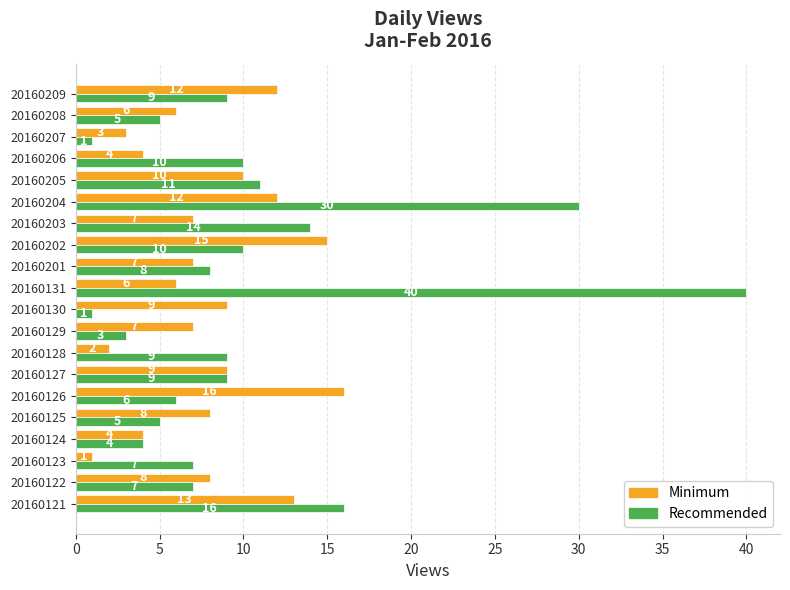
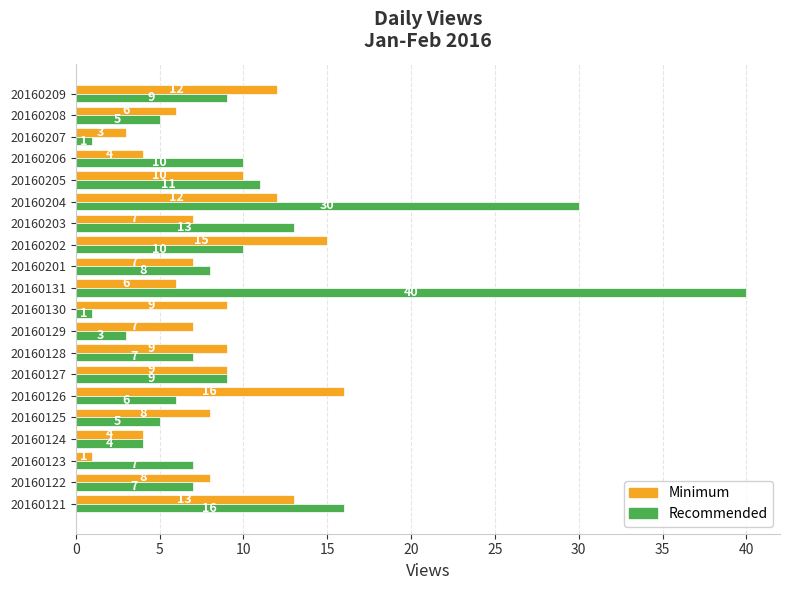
Recommended, 20160203: 14 -> 13
Minimum, 20160128: 2 -> 9
Recommended, 20160128: 9 -> 7
